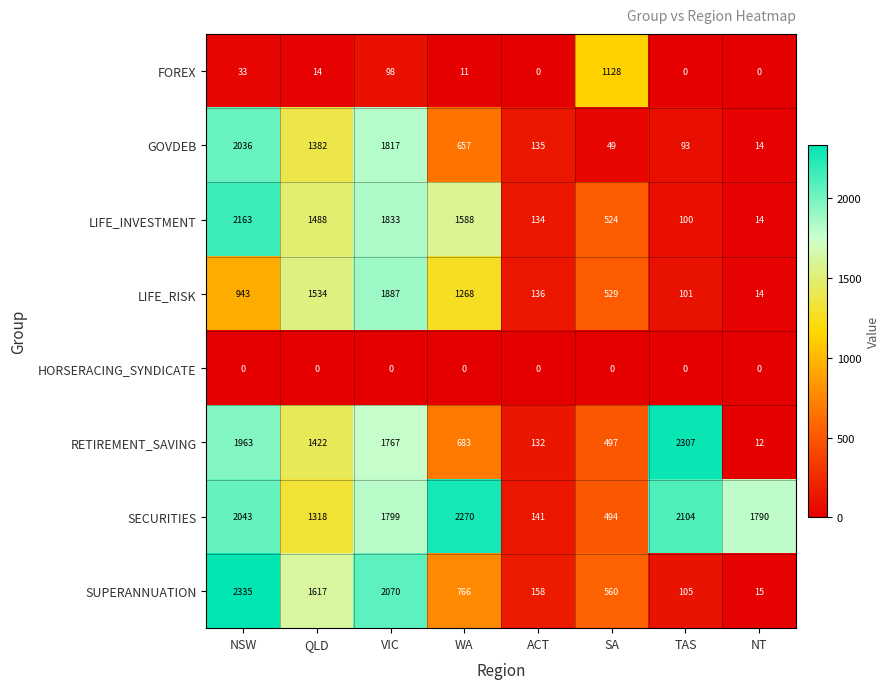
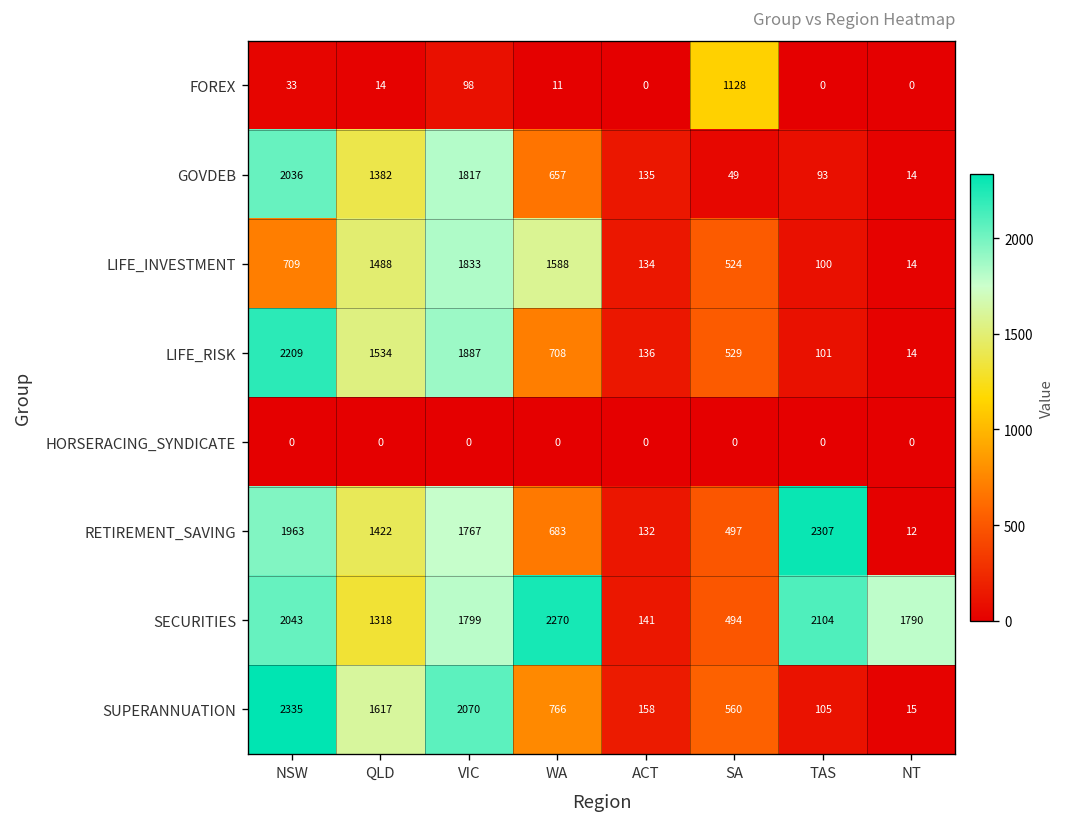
LIFE_INVESTMENT, NSW: 2163 -> 709
LIFE_RISK, NSW: 943 -> 2209
LIFE_RISK, WA: 1268 -> 708
